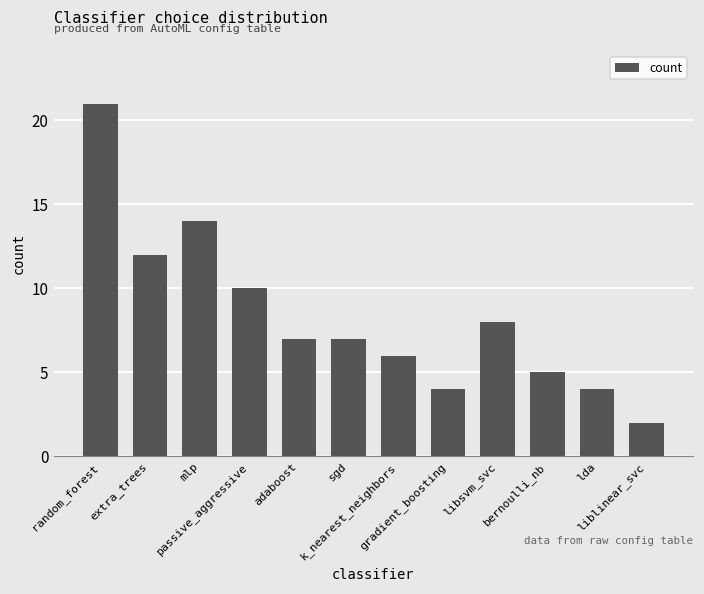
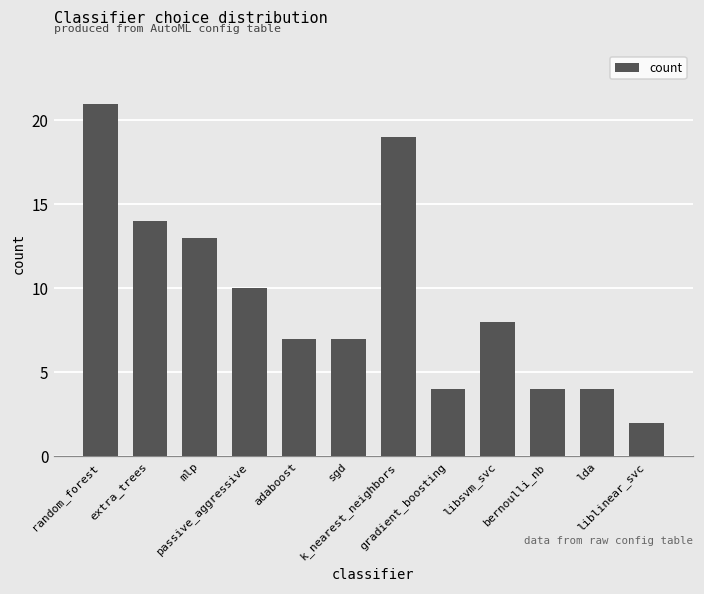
extra_trees: 12 -> 14
mlp: 14 -> 13
k_nearest_neighbors: 6 -> 19
bernoulli_nb: 5 -> 4
